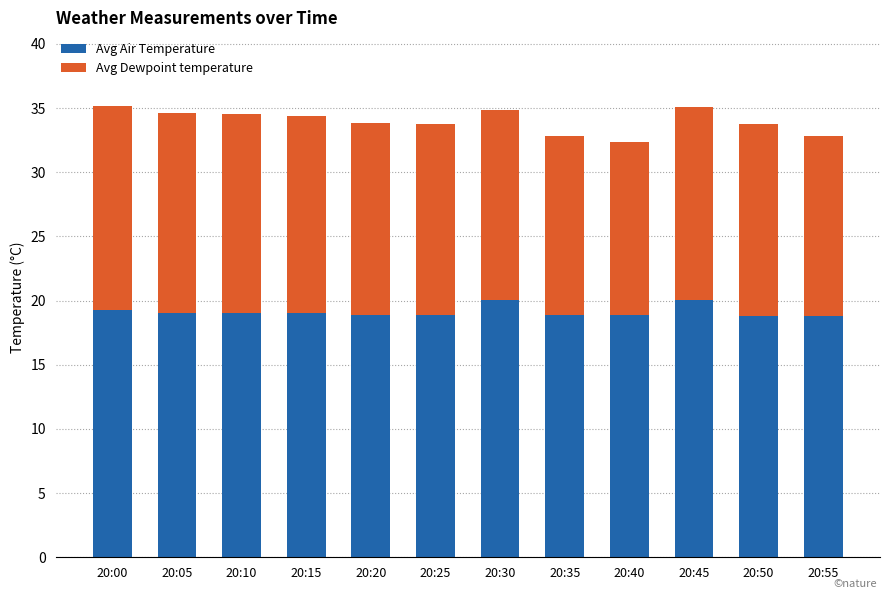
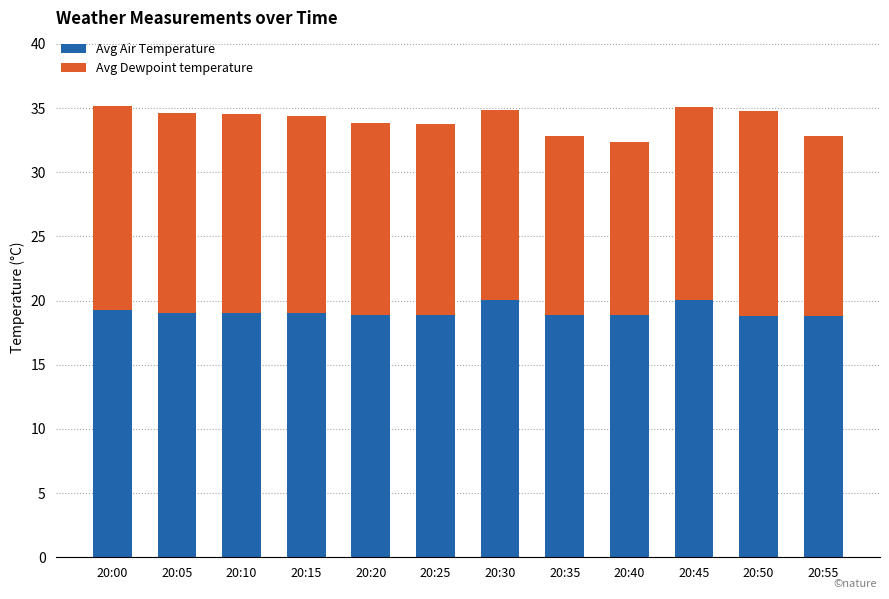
Avg Dewpoint temperature, 20:50: 15.0 -> 16.0
